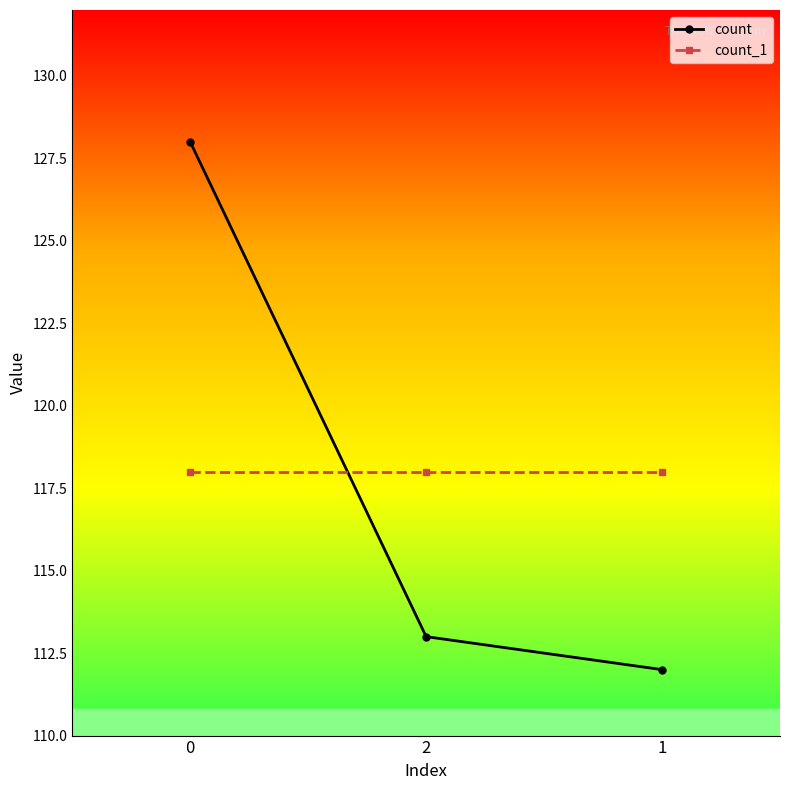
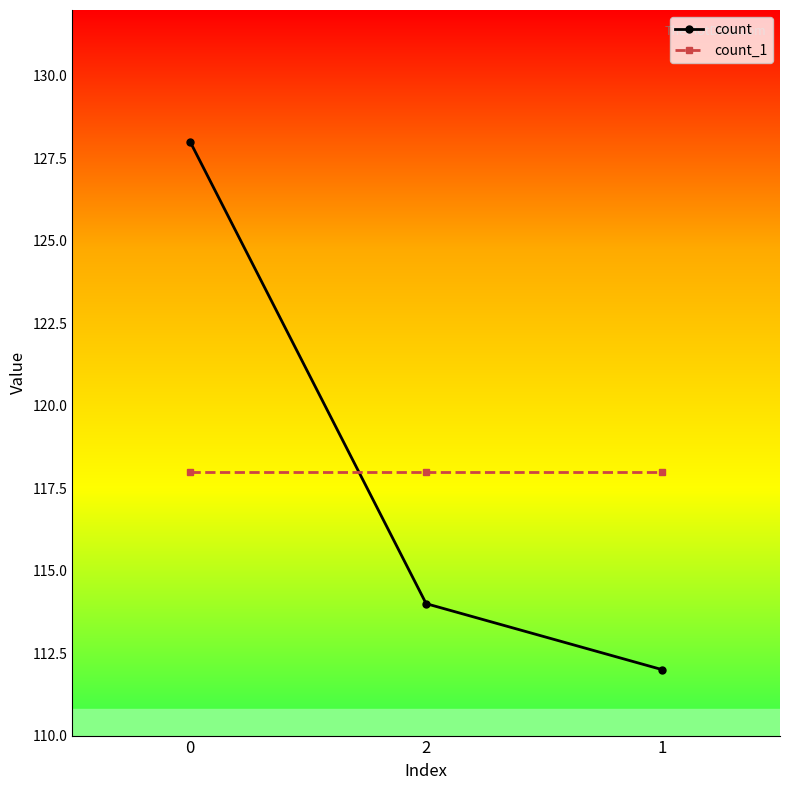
count, 2: 113 -> 114
